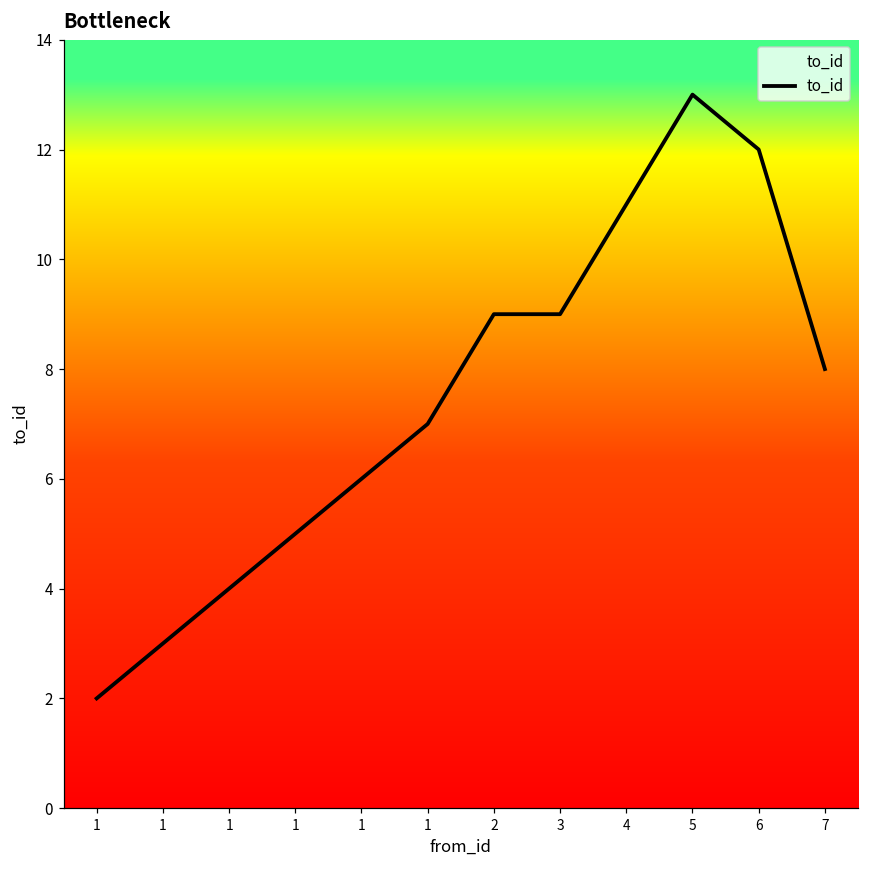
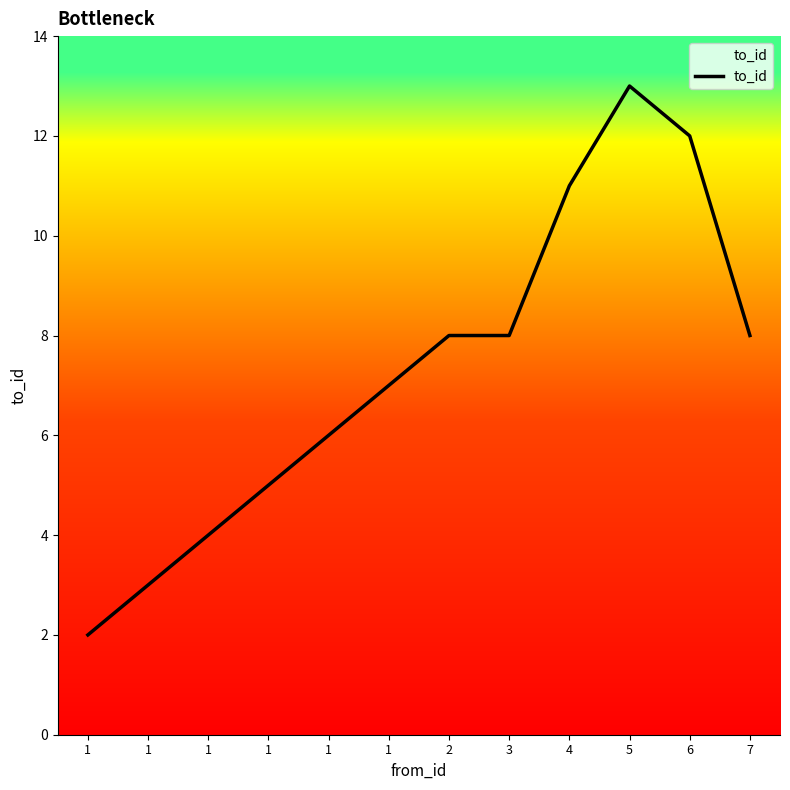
2: 9 -> 8
3: 9 -> 8
